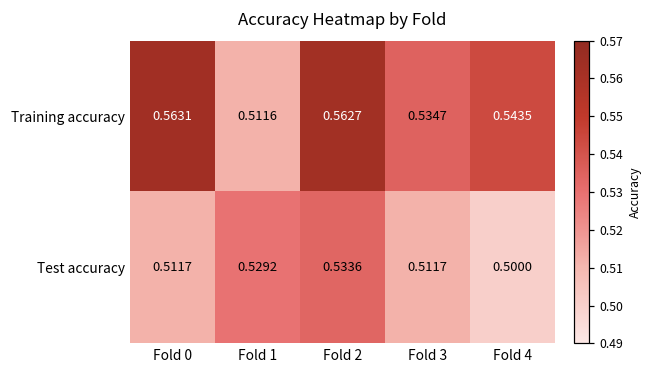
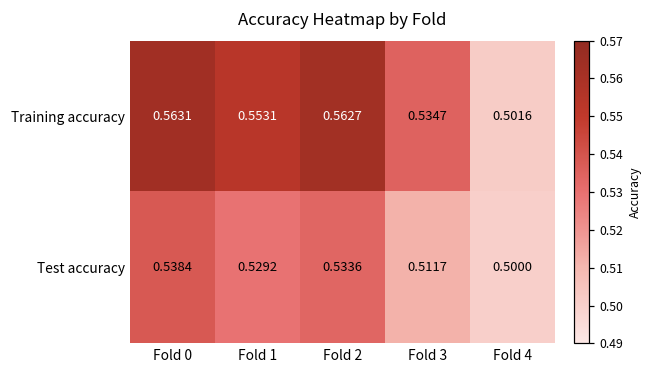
Training accuracy, Fold 1: 0.5116 -> 0.5531
Training accuracy, Fold 4: 0.5435 -> 0.5016
Test accuracy, Fold 0: 0.5117 -> 0.5384
